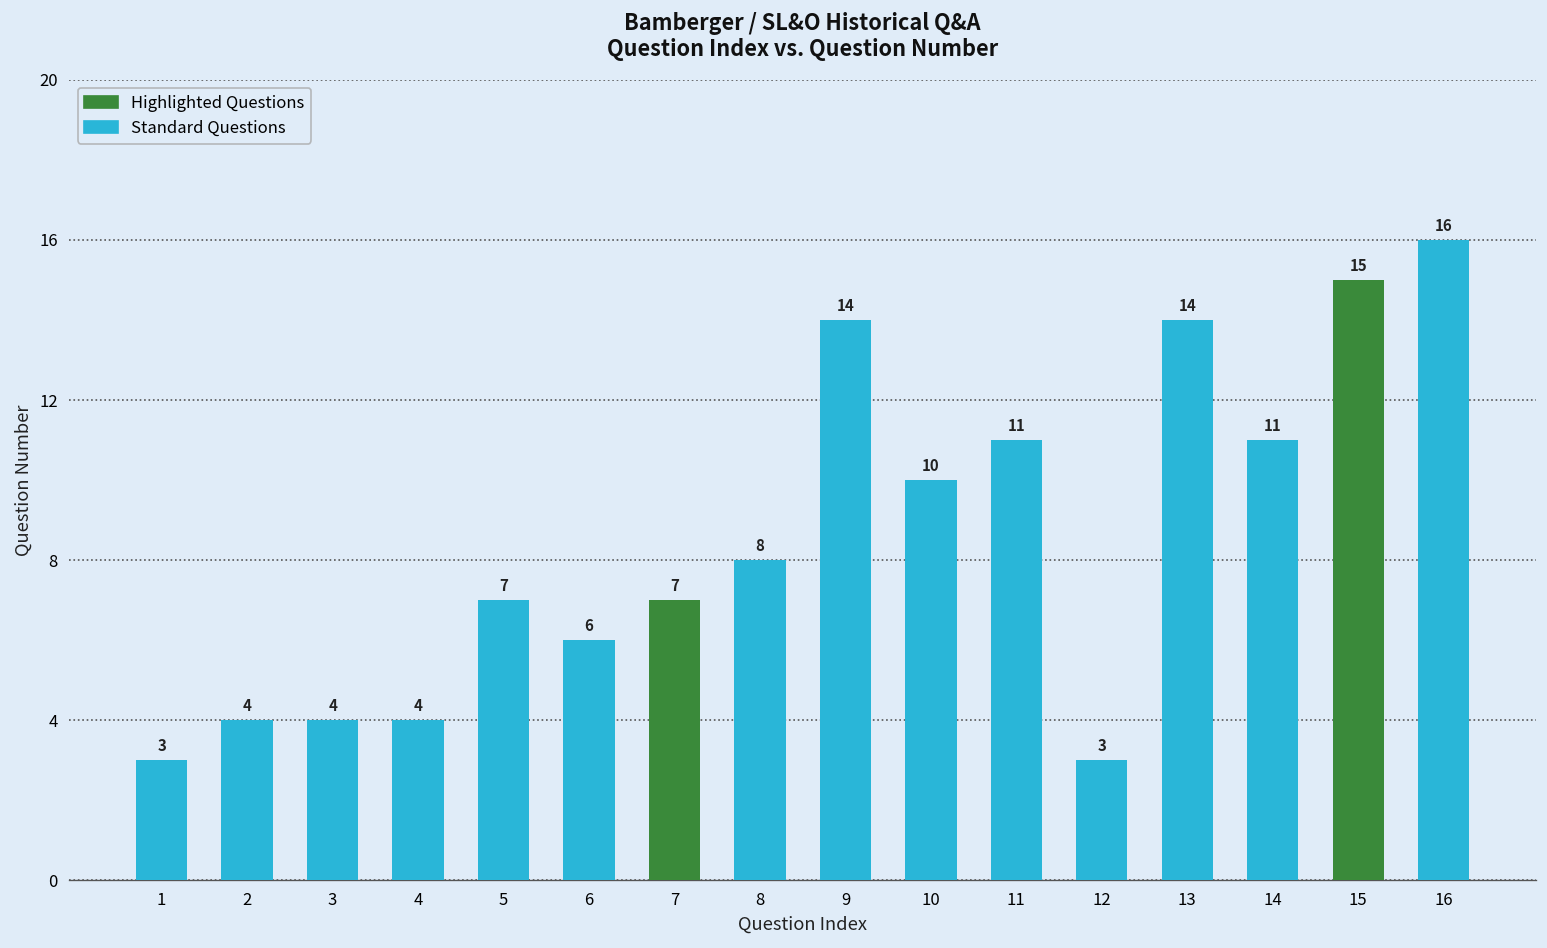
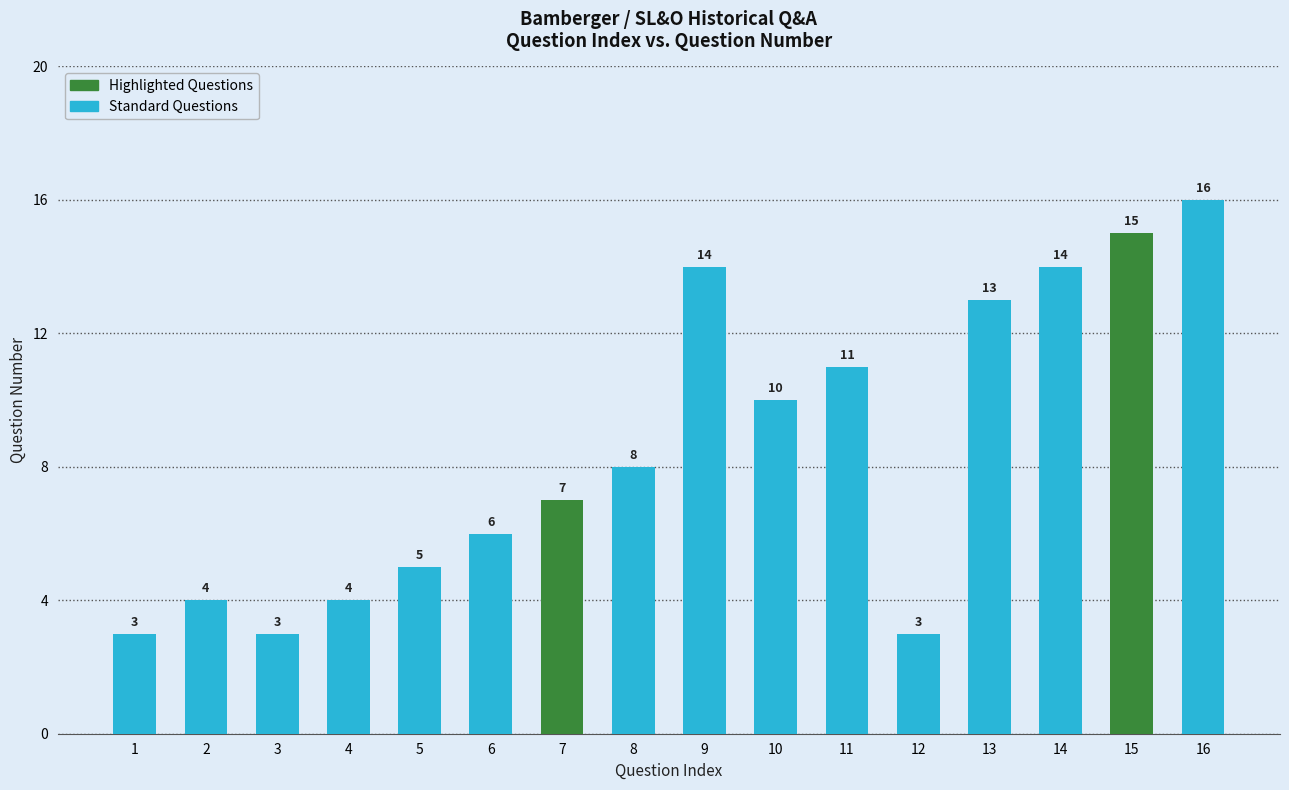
3: 4 -> 3
5: 7 -> 5
13: 14 -> 13
14: 11 -> 14
